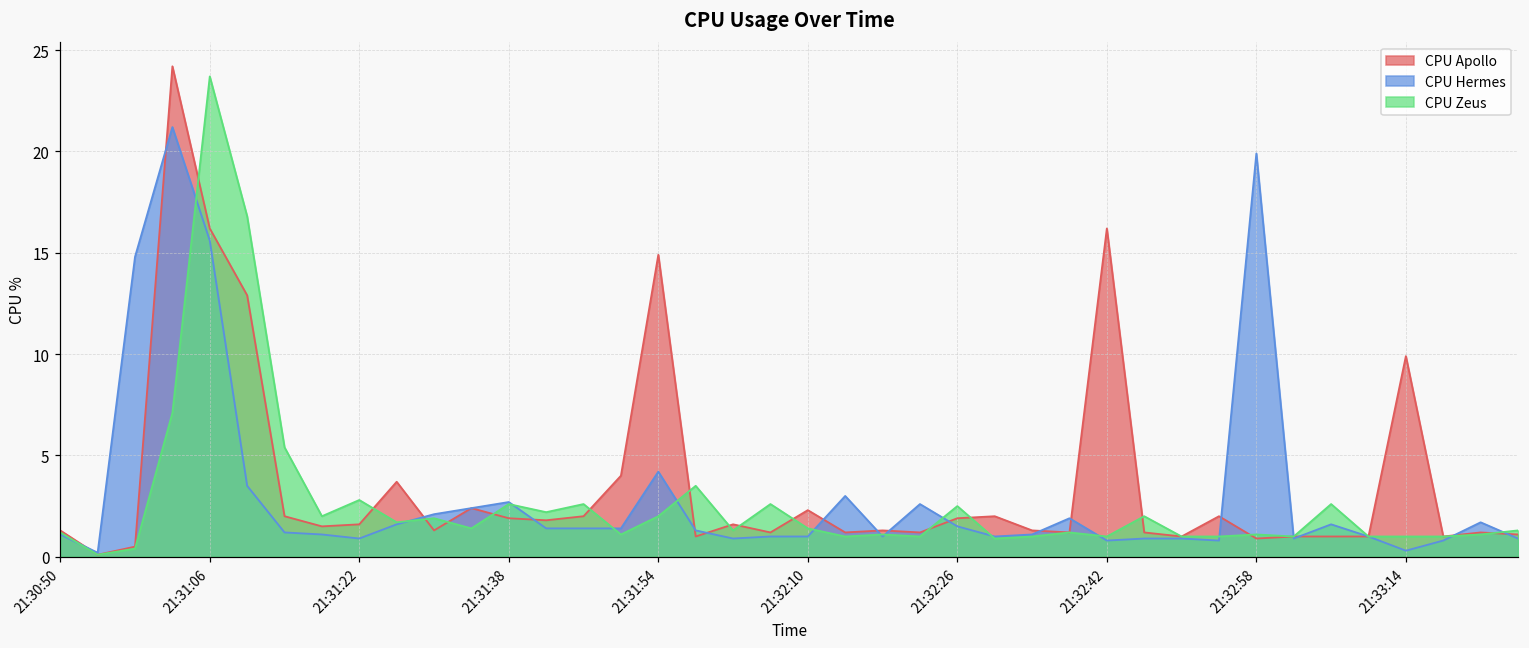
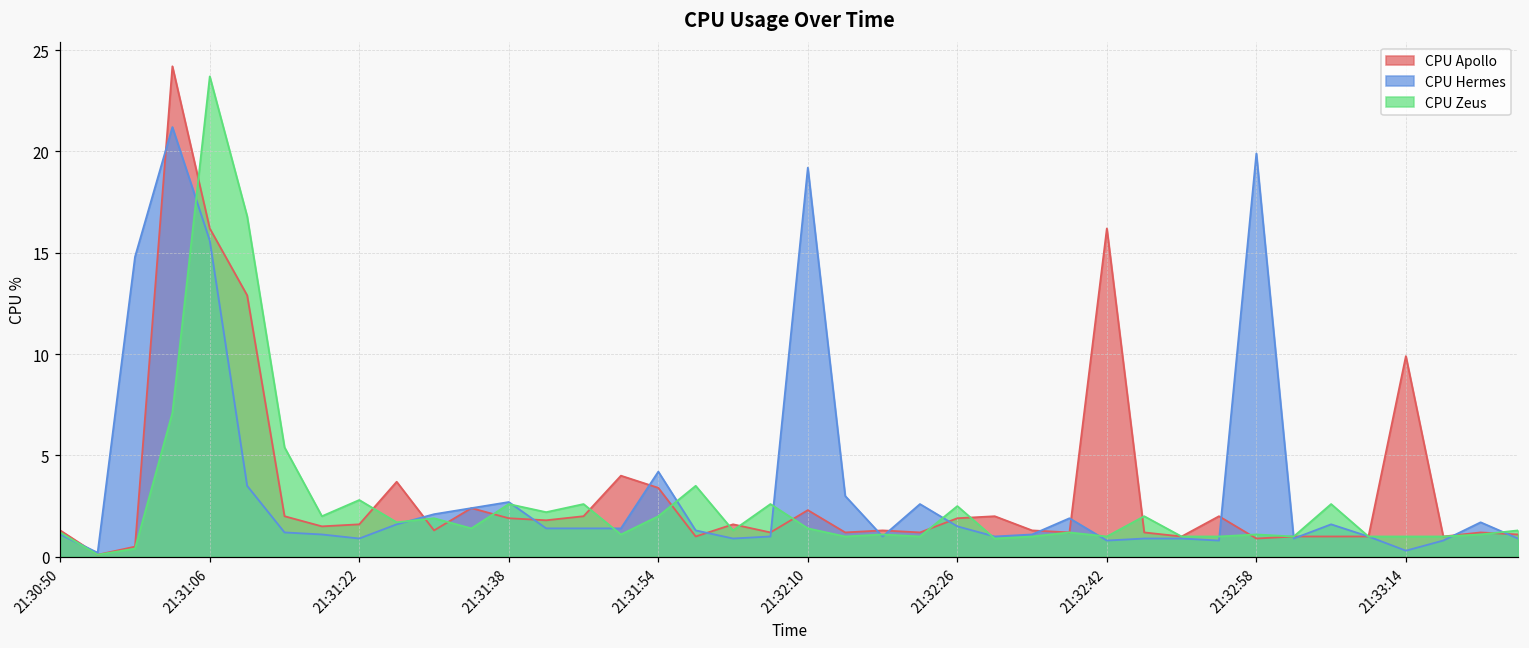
CPU Apollo, 21:31:54: 14.9 -> 3.4
CPU Hermes, 21:32:10: 1.0 -> 19.2
